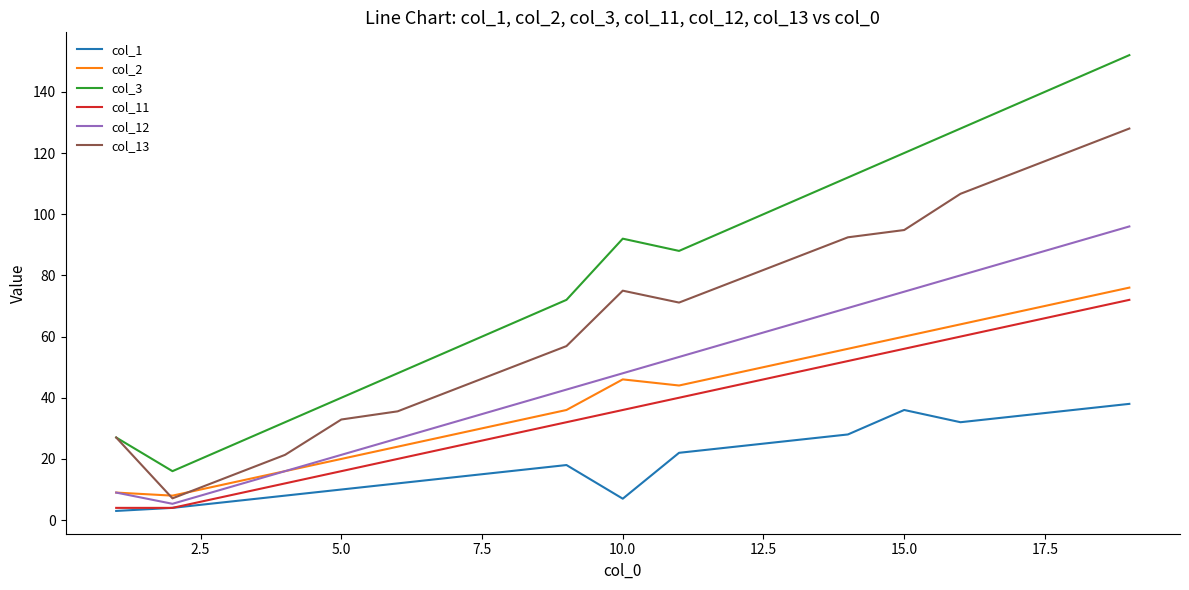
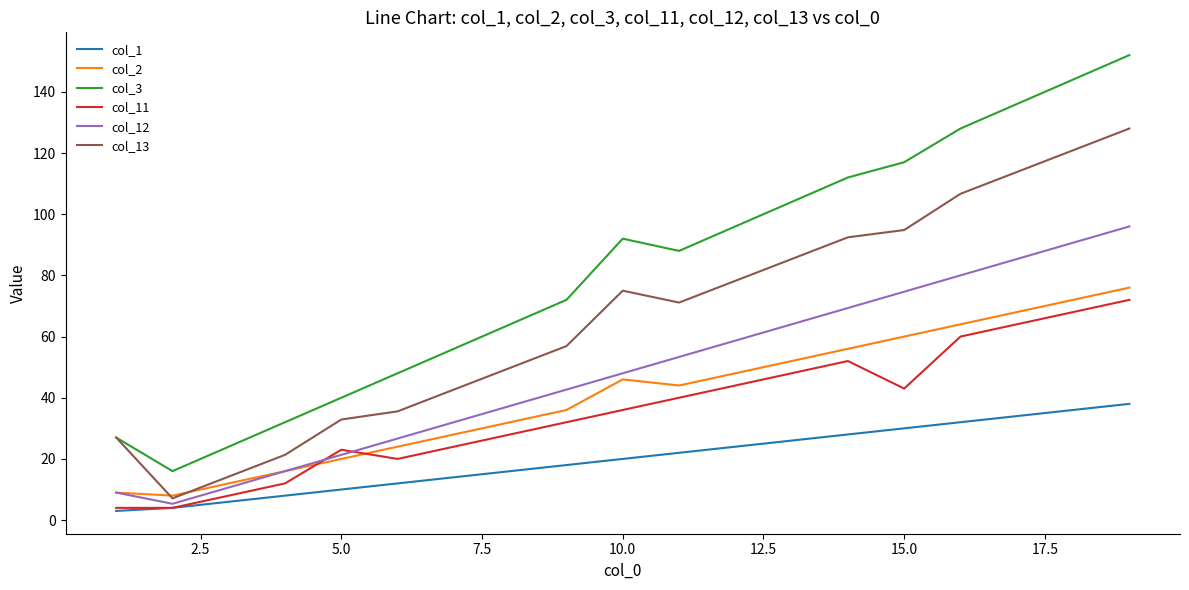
col_11, 5.0: 16 -> 23
col_1, 10.0: 7 -> 20
col_1, 15.0: 36 -> 30
col_3, 15.0: 120 -> 117
col_11, 15.0: 56 -> 43
